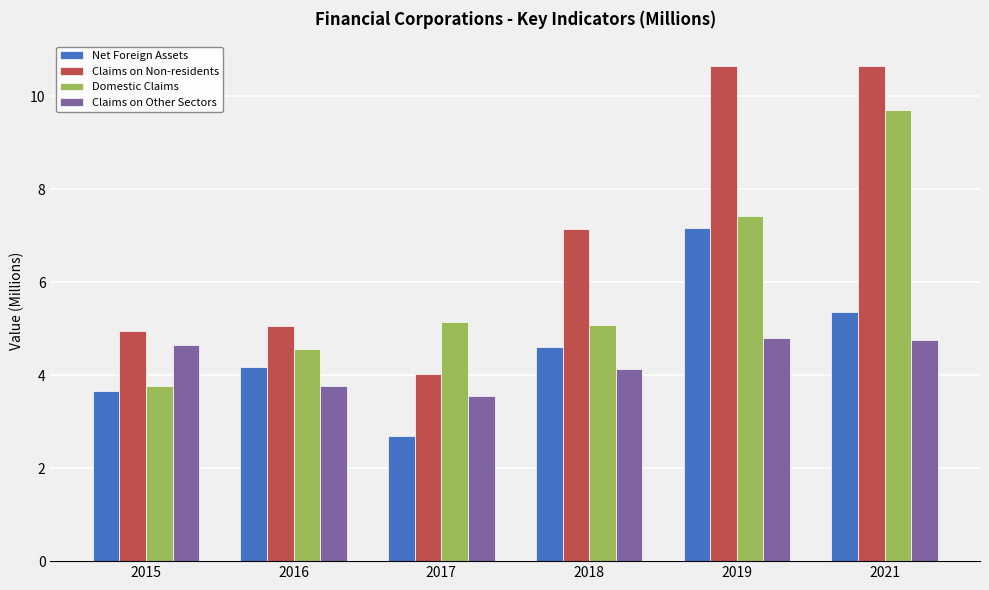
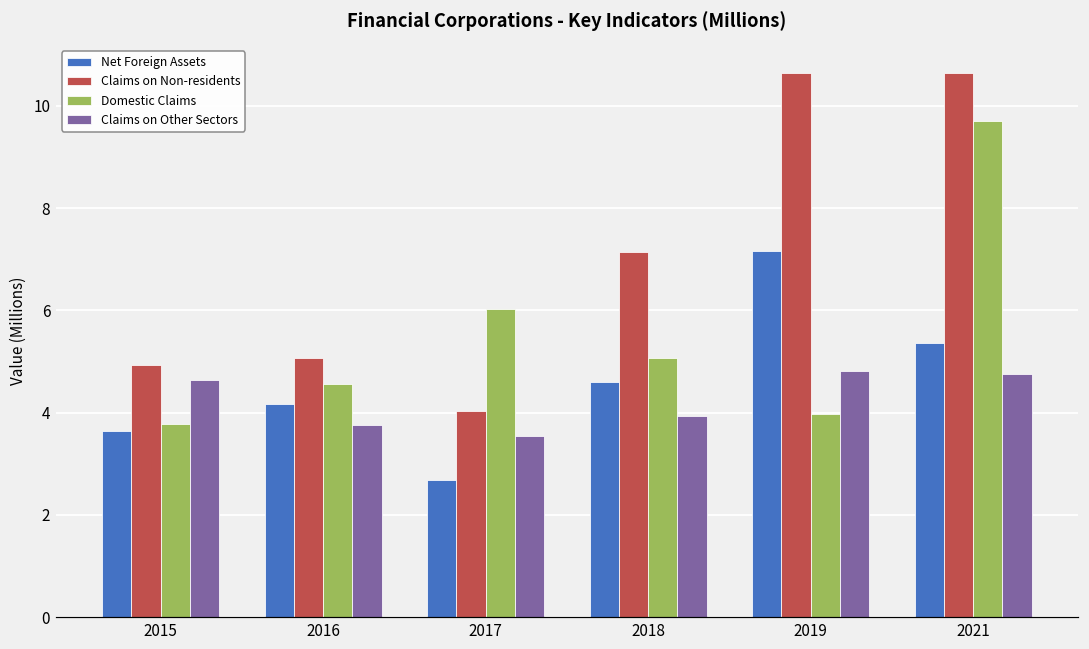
Domestic Claims, 2017: 5.1 -> 6.0
Claims on Other Sectors, 2018: 4.1 -> 3.9
Domestic Claims, 2019: 7.4 -> 4.0
